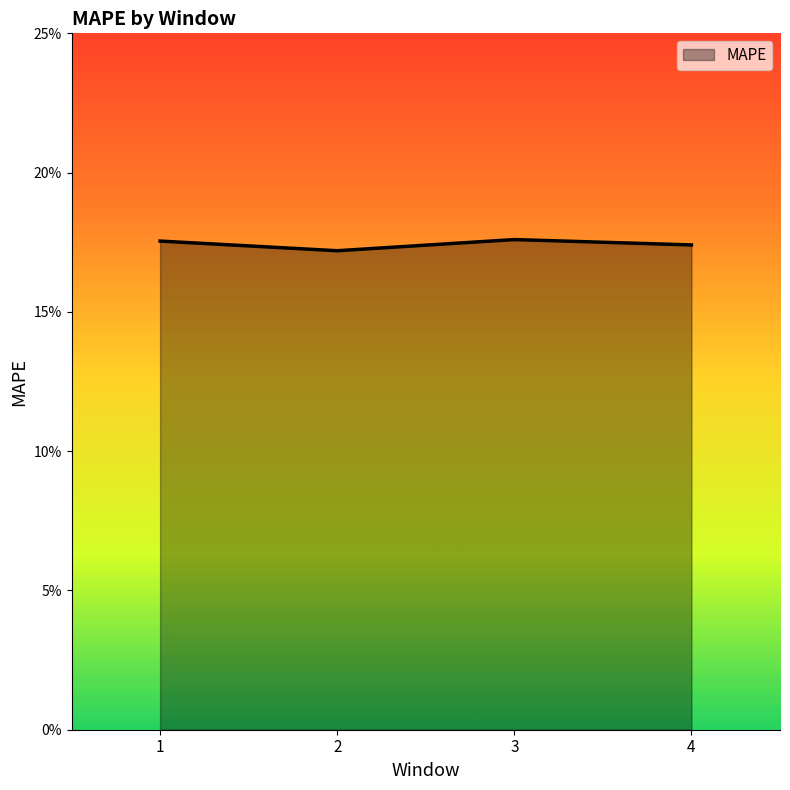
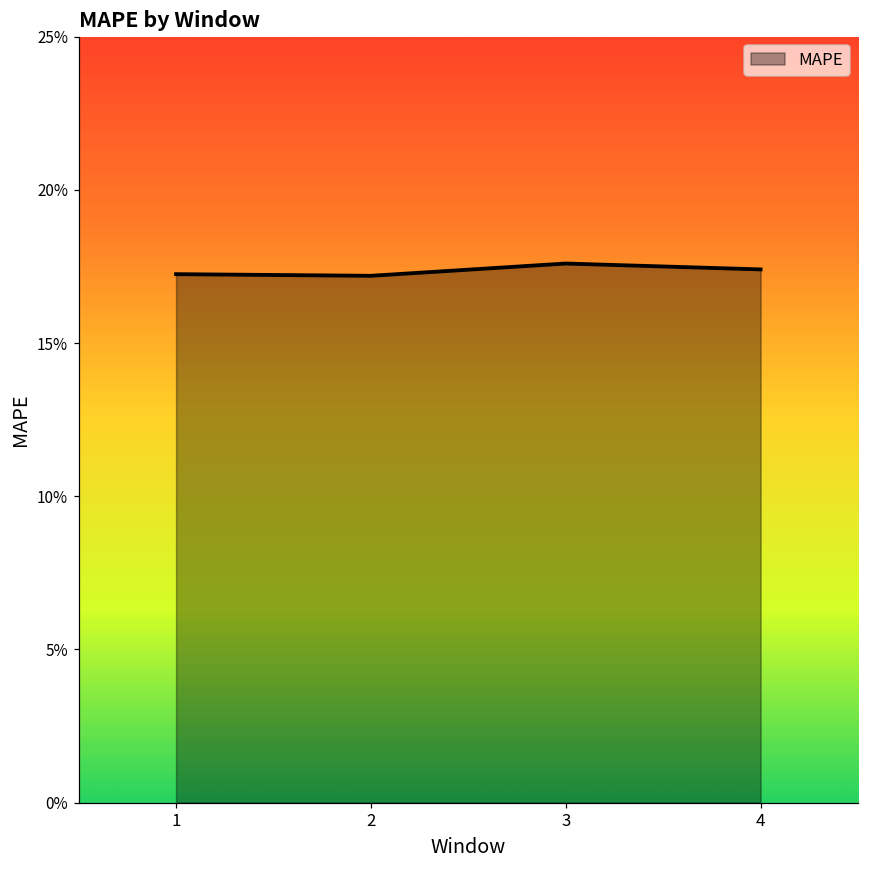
1: 17.5% -> 17.2%
